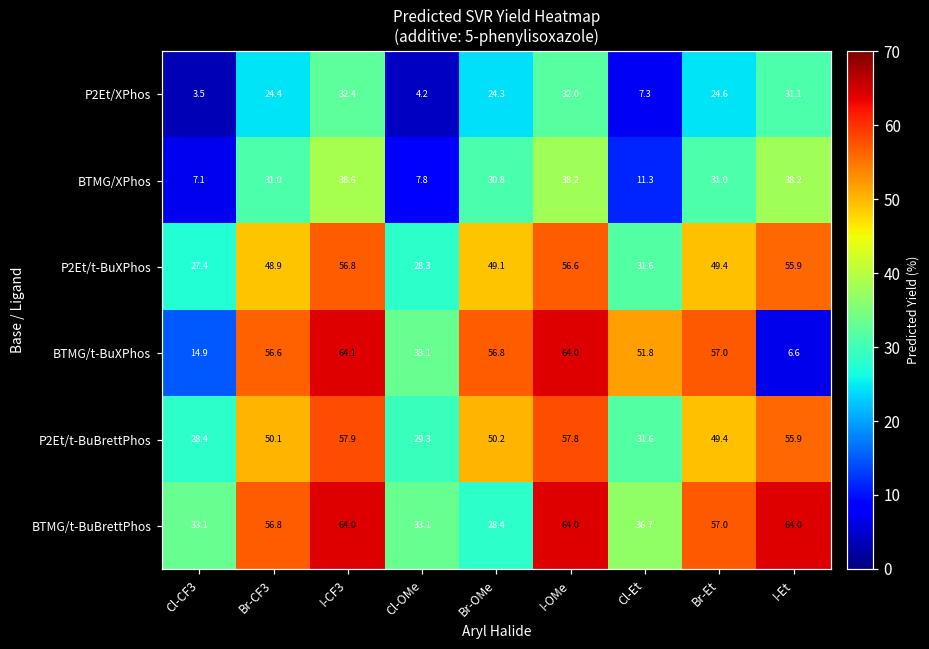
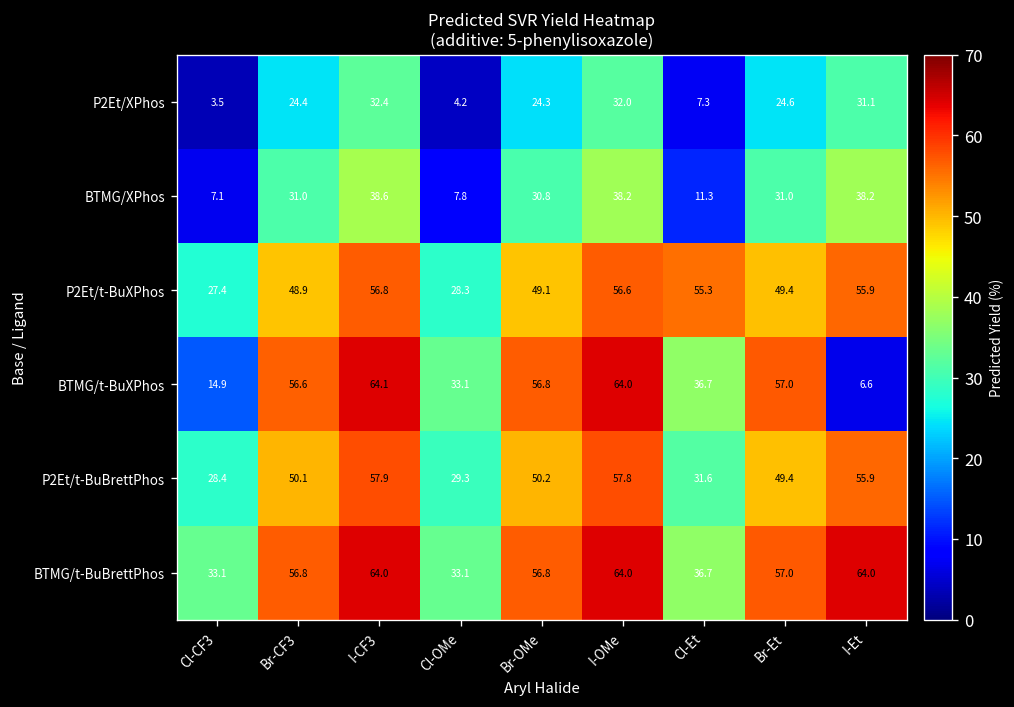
P2Et/t-BuXPhos, Cl-Et: 31.6 -> 55.3
BTMG/t-BuXPhos, Cl-Et: 51.8 -> 36.7
BTMG/t-BuBrettPhos, Br-OMe: 28.4 -> 56.8
